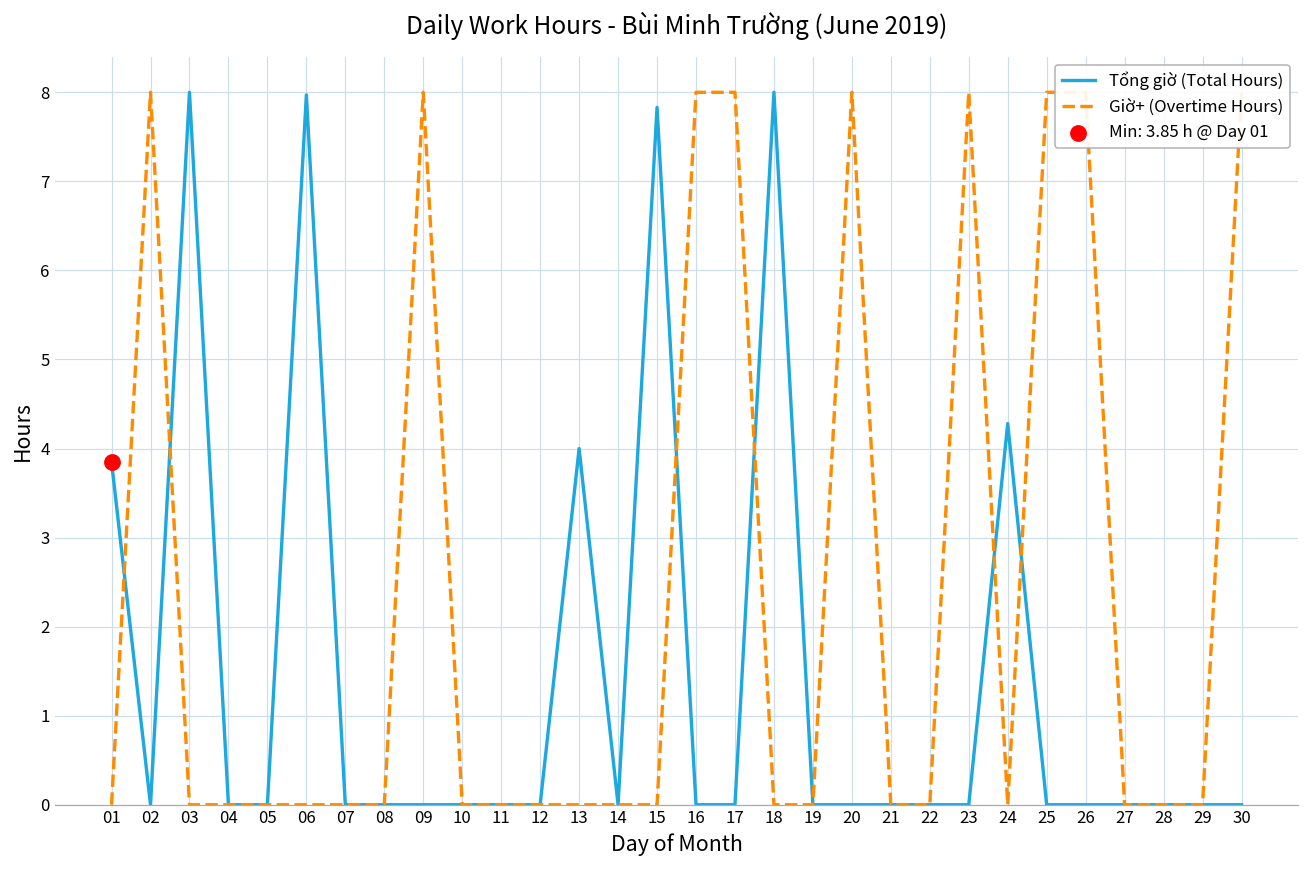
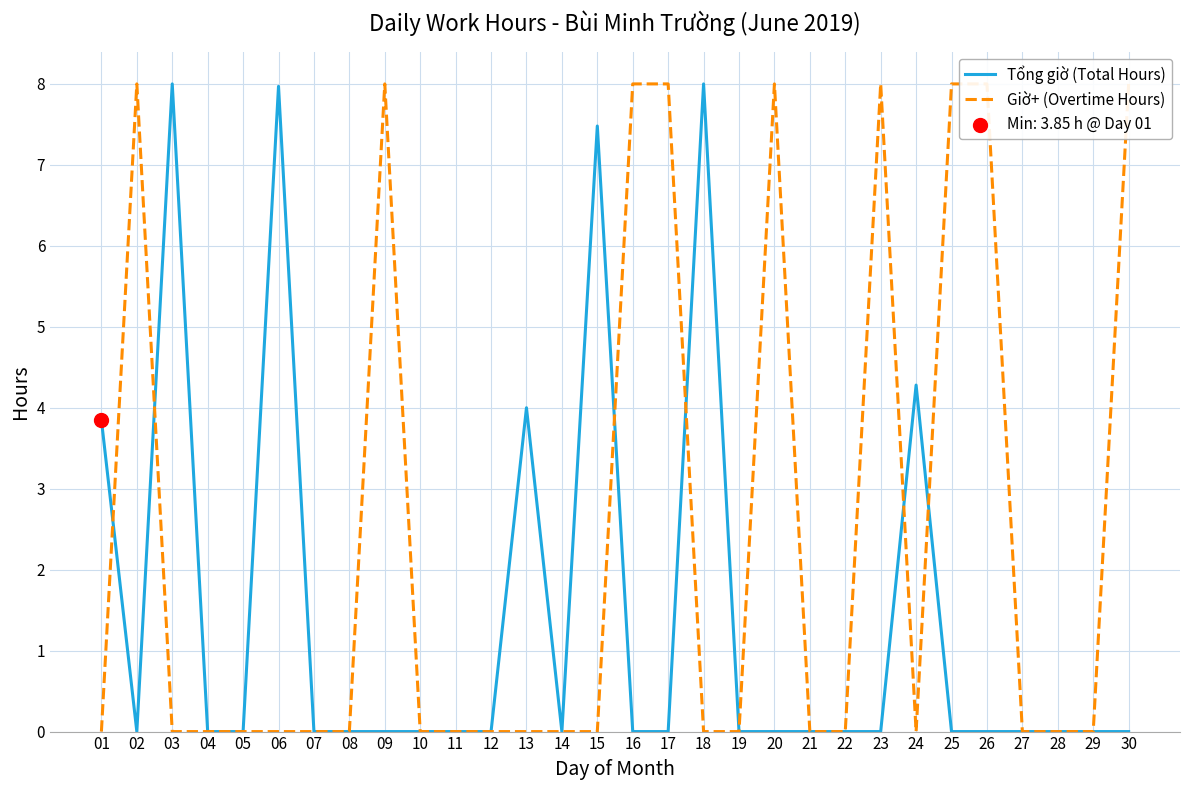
Tổng giờ (Total Hours), 15: 7.8 -> 7.5
